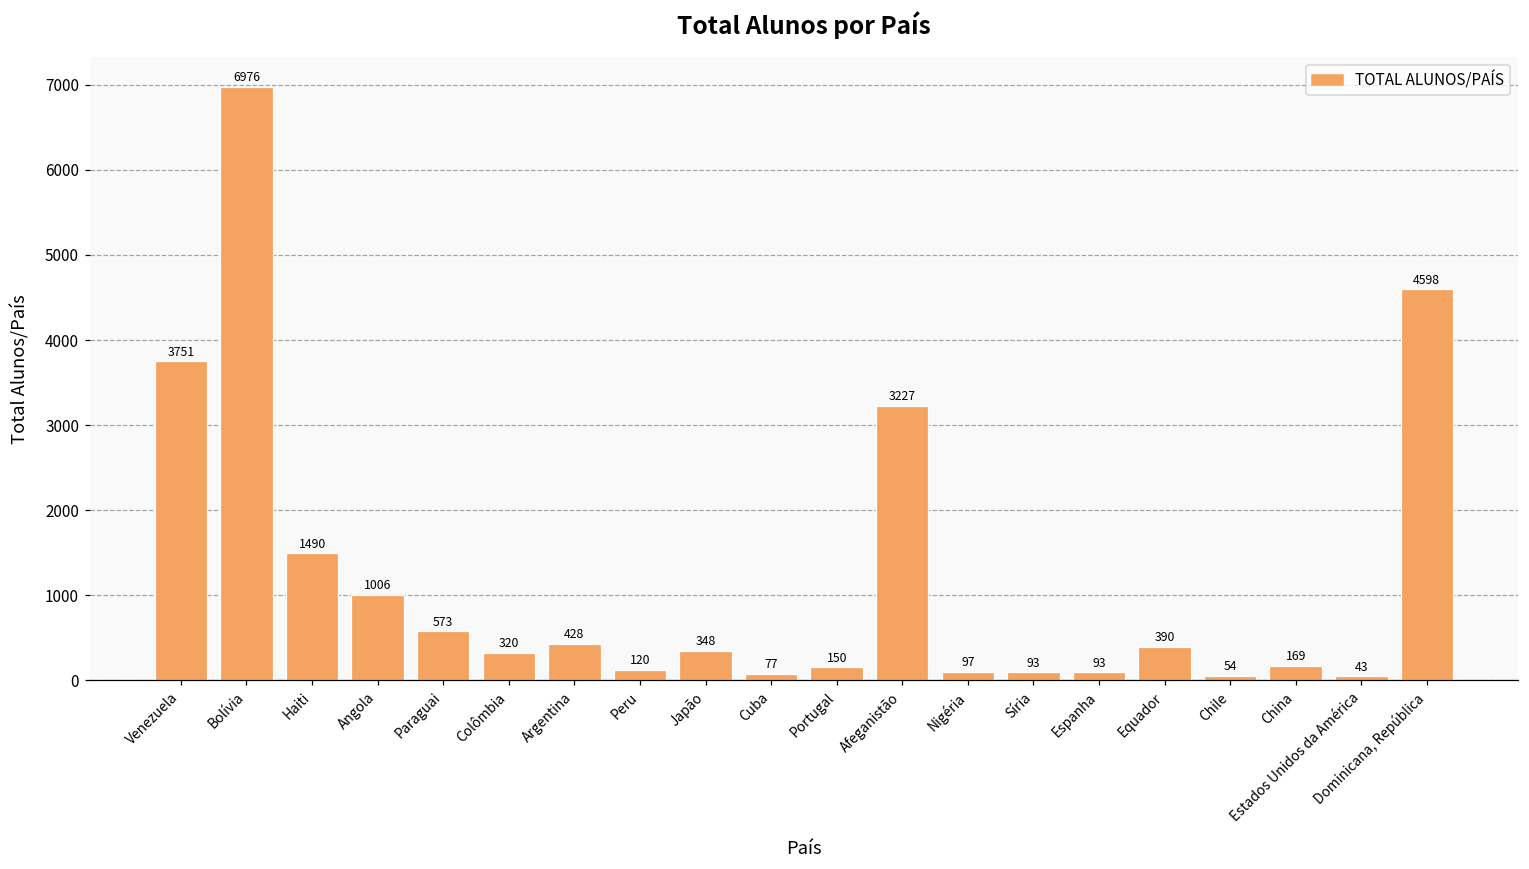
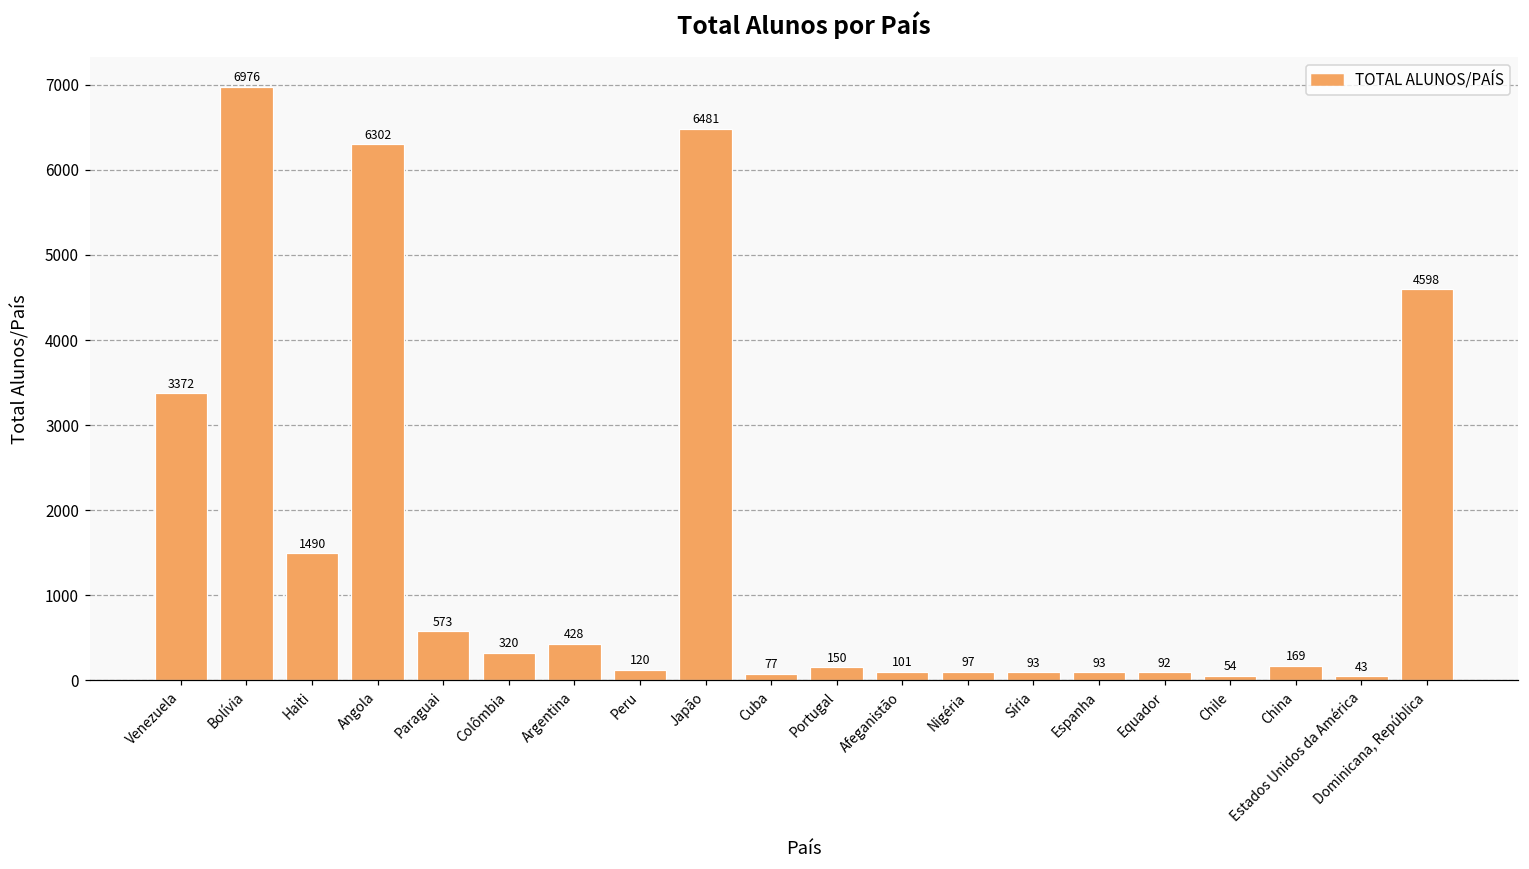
Venezuela: 3751 -> 3372
Angola: 1006 -> 6302
Japão: 348 -> 6481
Afeganistão: 3227 -> 101
Equador: 390 -> 92
